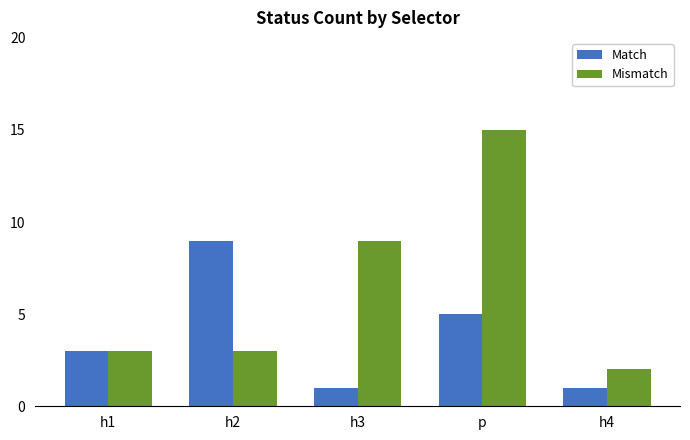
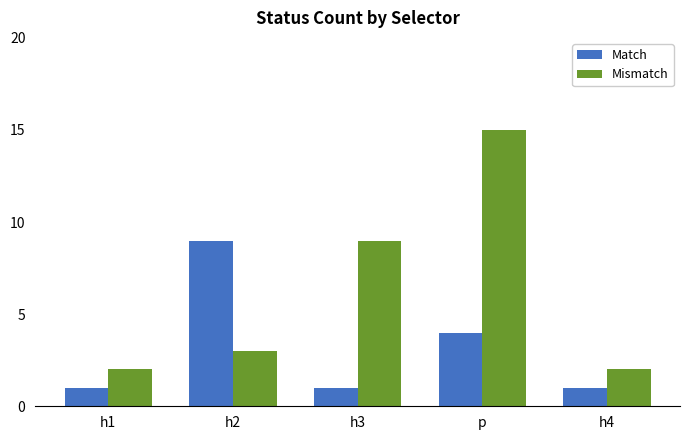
Match, h1: 3 -> 1
Mismatch, h1: 3 -> 2
Match, p: 5 -> 4
